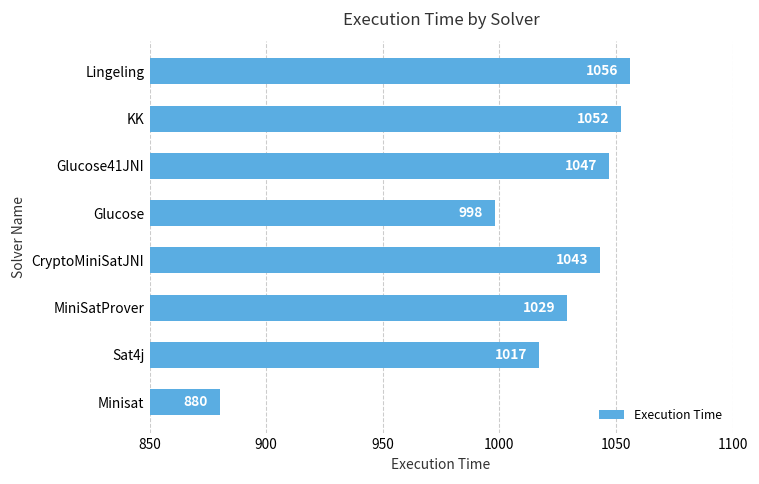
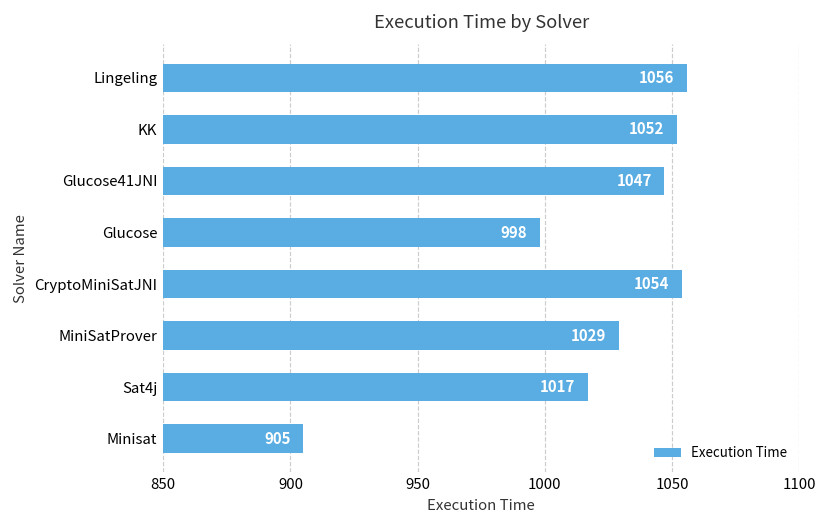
CryptoMiniSatJNI: 1043 -> 1054
Minisat: 880 -> 905
